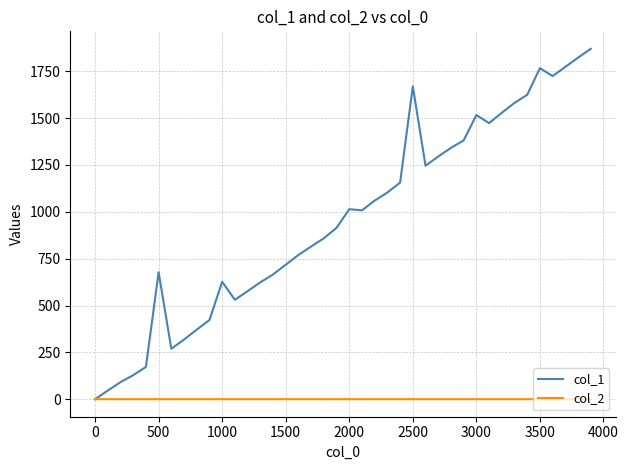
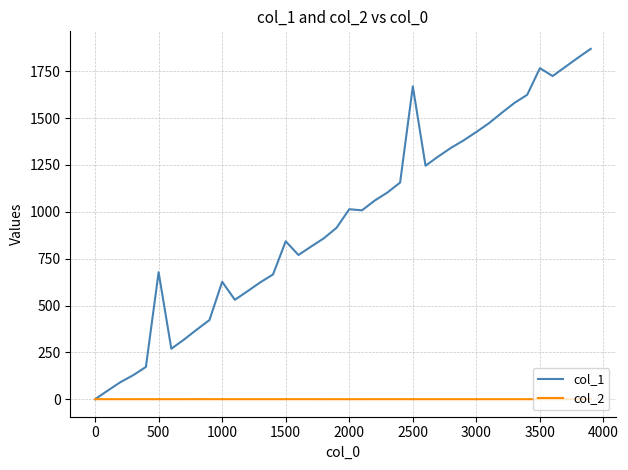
col_1, 1500: 720 -> 840
col_1, 3000: 1520 -> 1430
